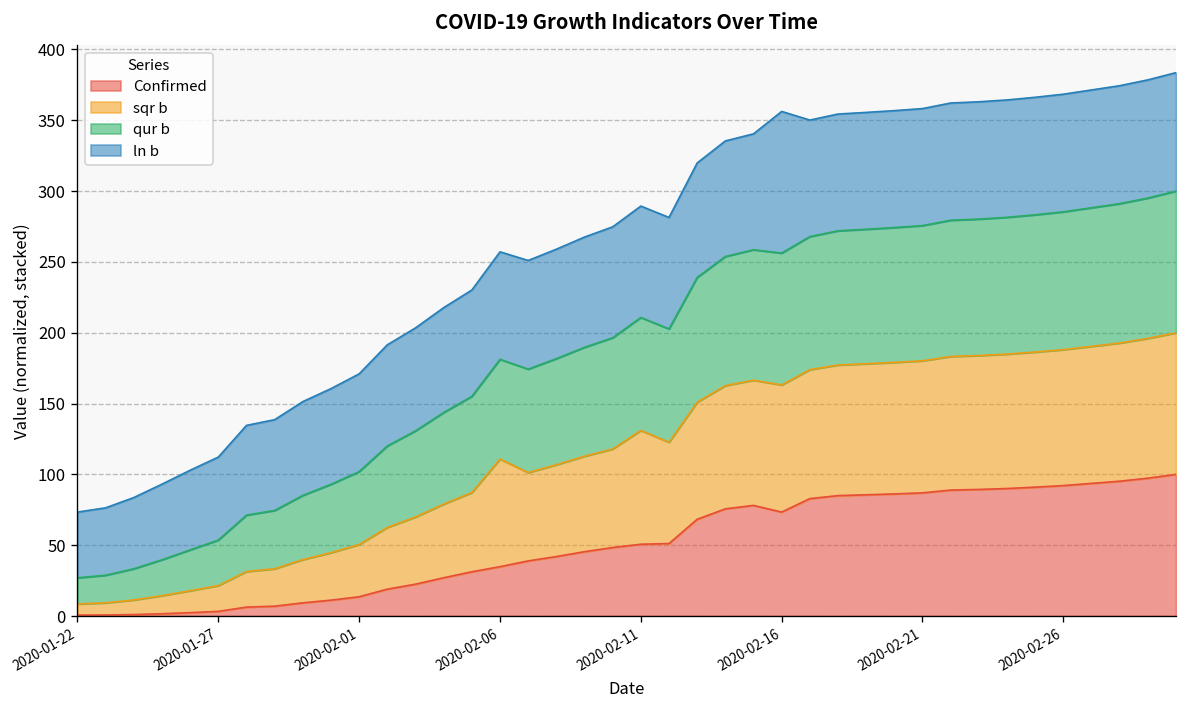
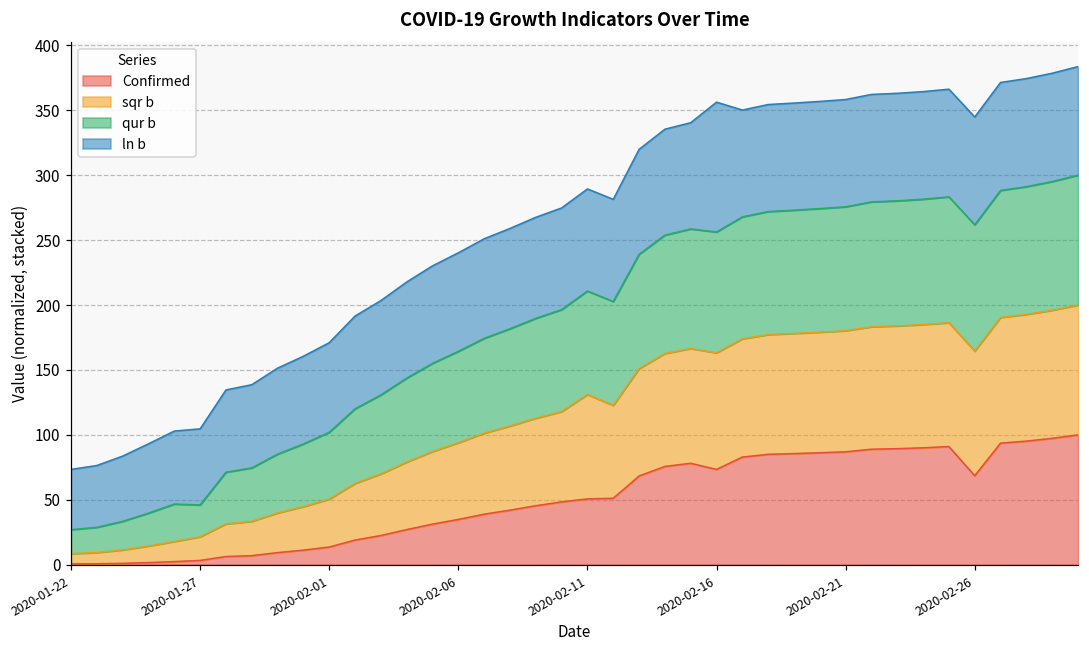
qur b, 2020-01-27: 32 -> 25
sqr b, 2020-02-06: 76 -> 59
Confirmed, 2020-02-26: 92 -> 69
